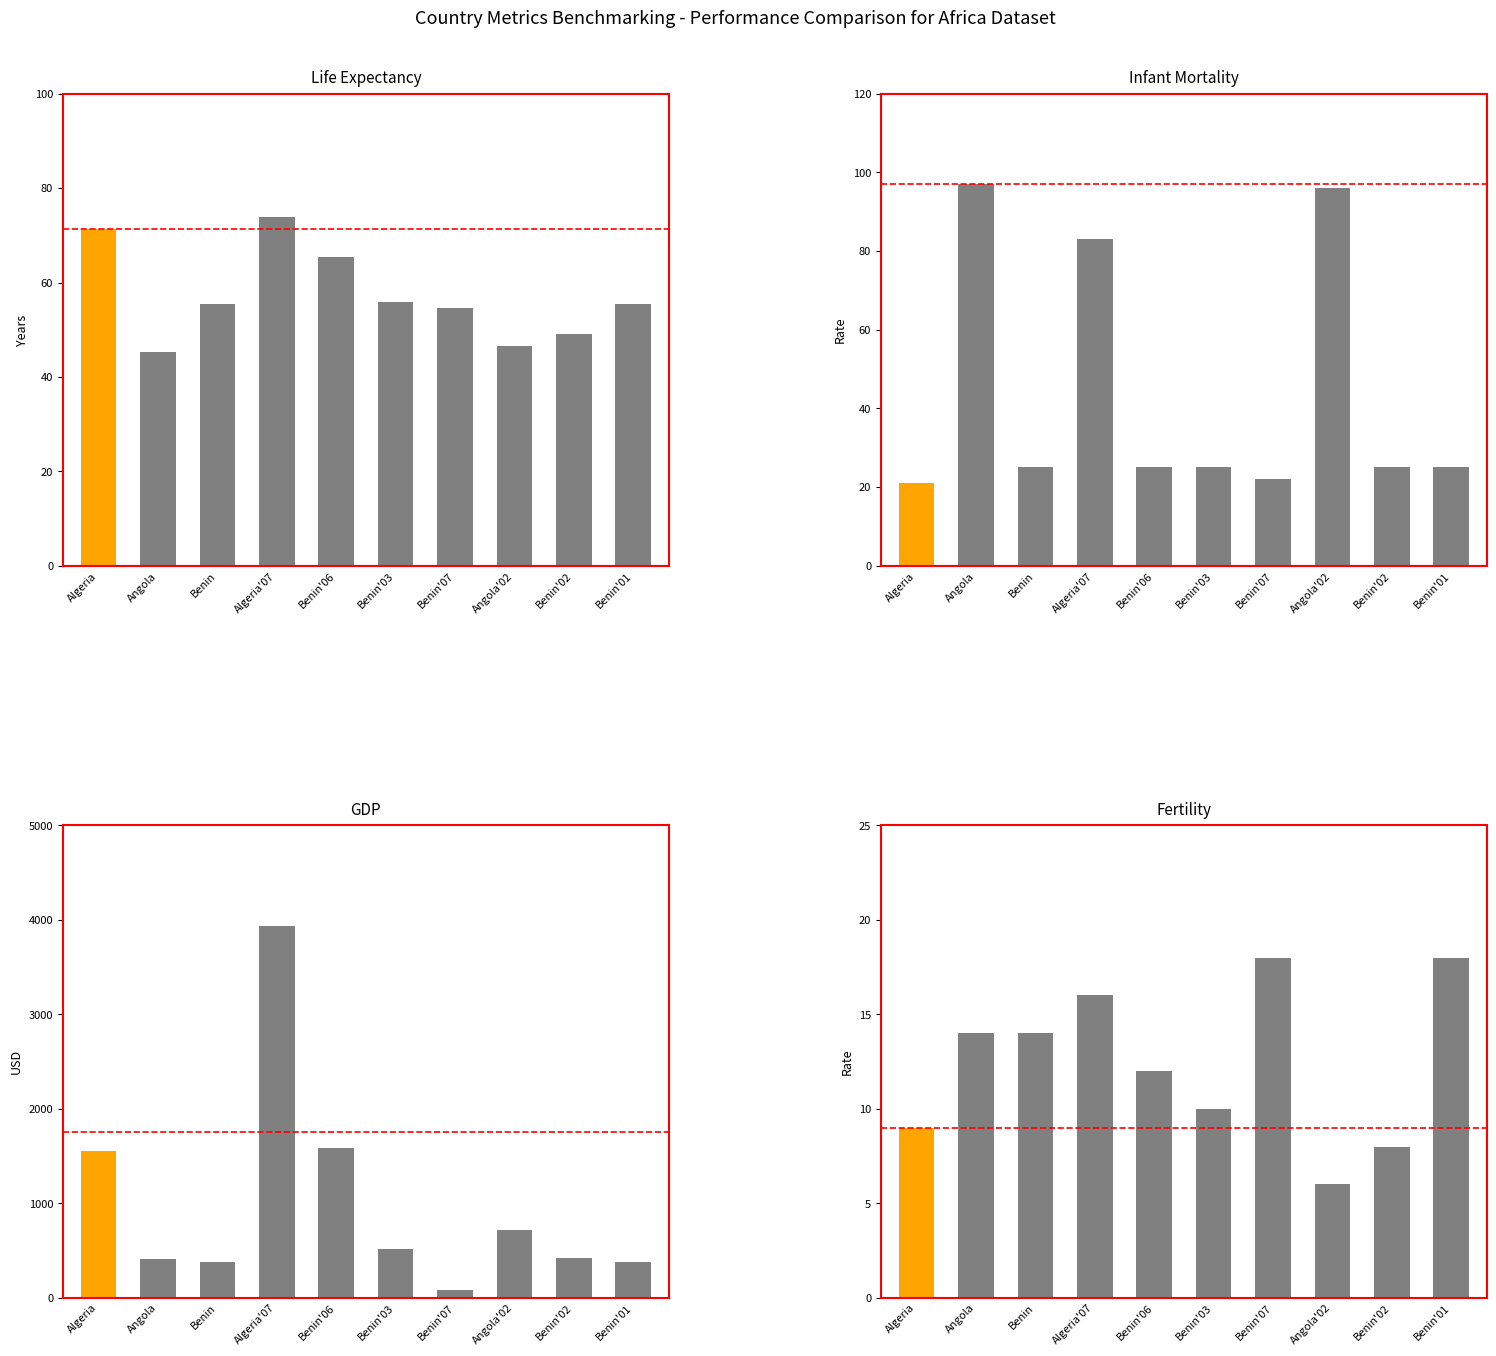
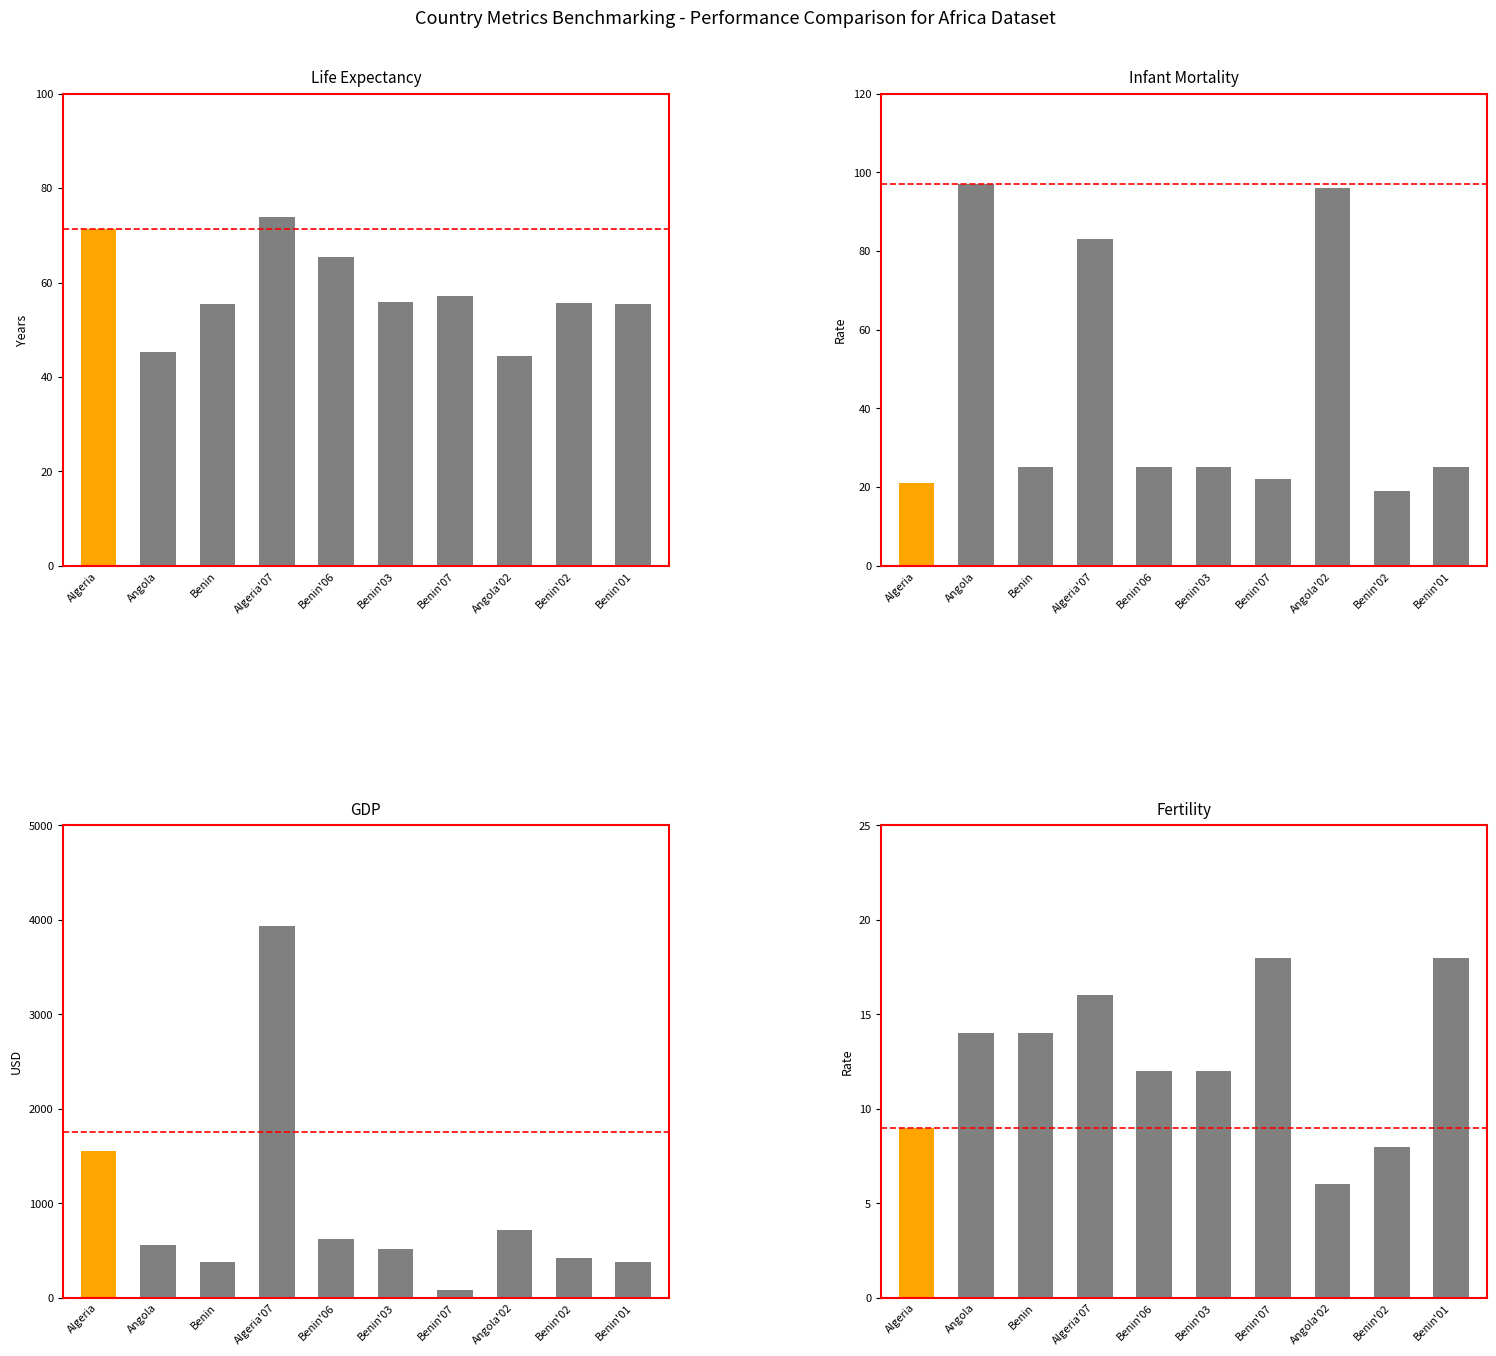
Life Expectancy, Benin'07: 55 -> 57
Life Expectancy, Angola'02: 47 -> 45
Life Expectancy, Benin'02: 49 -> 56
Infant Mortality, Benin'02: 25 -> 19
GDP, Angola: 400 -> 600
GDP, Benin'06: 1600 -> 600
Fertility, Benin'03: 10 -> 12
